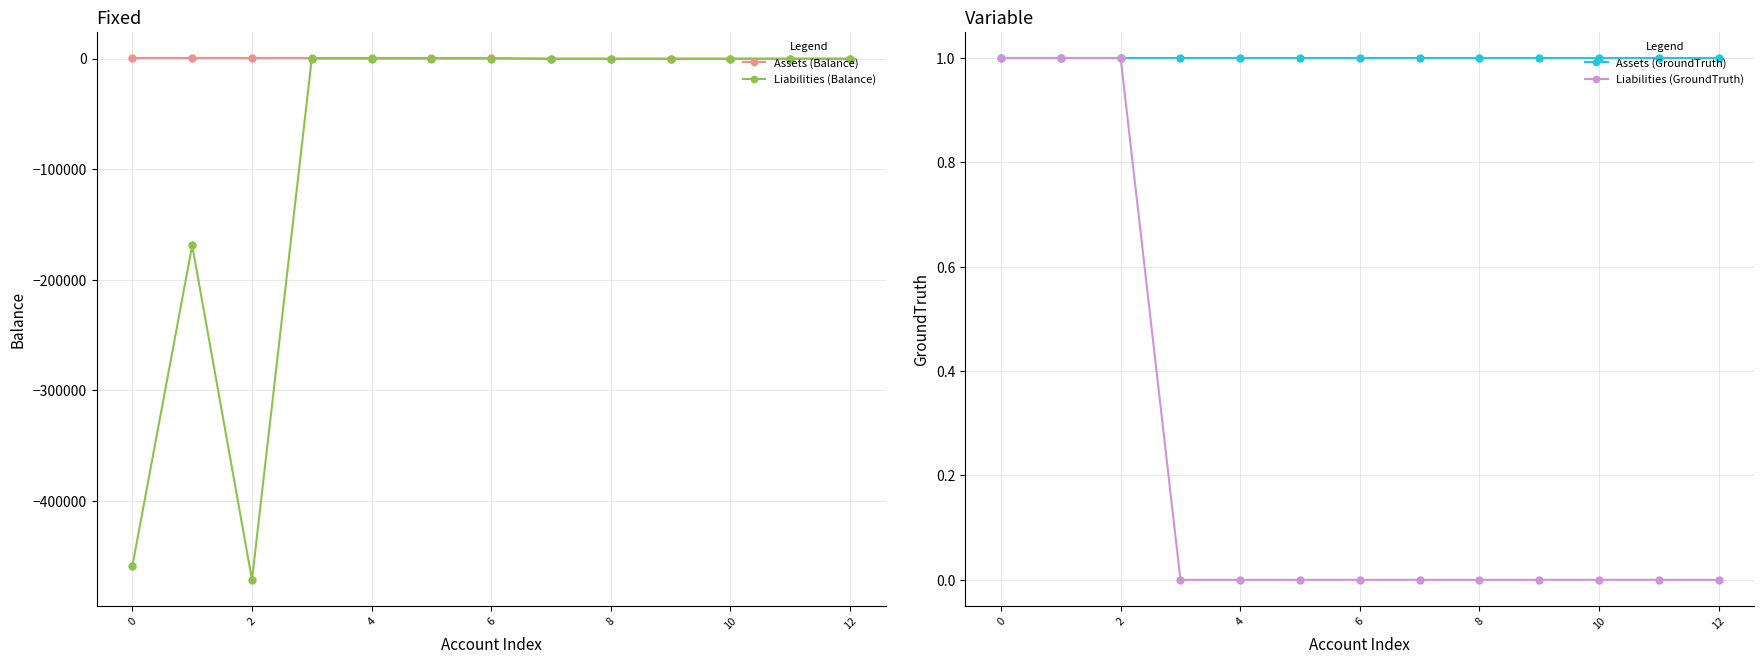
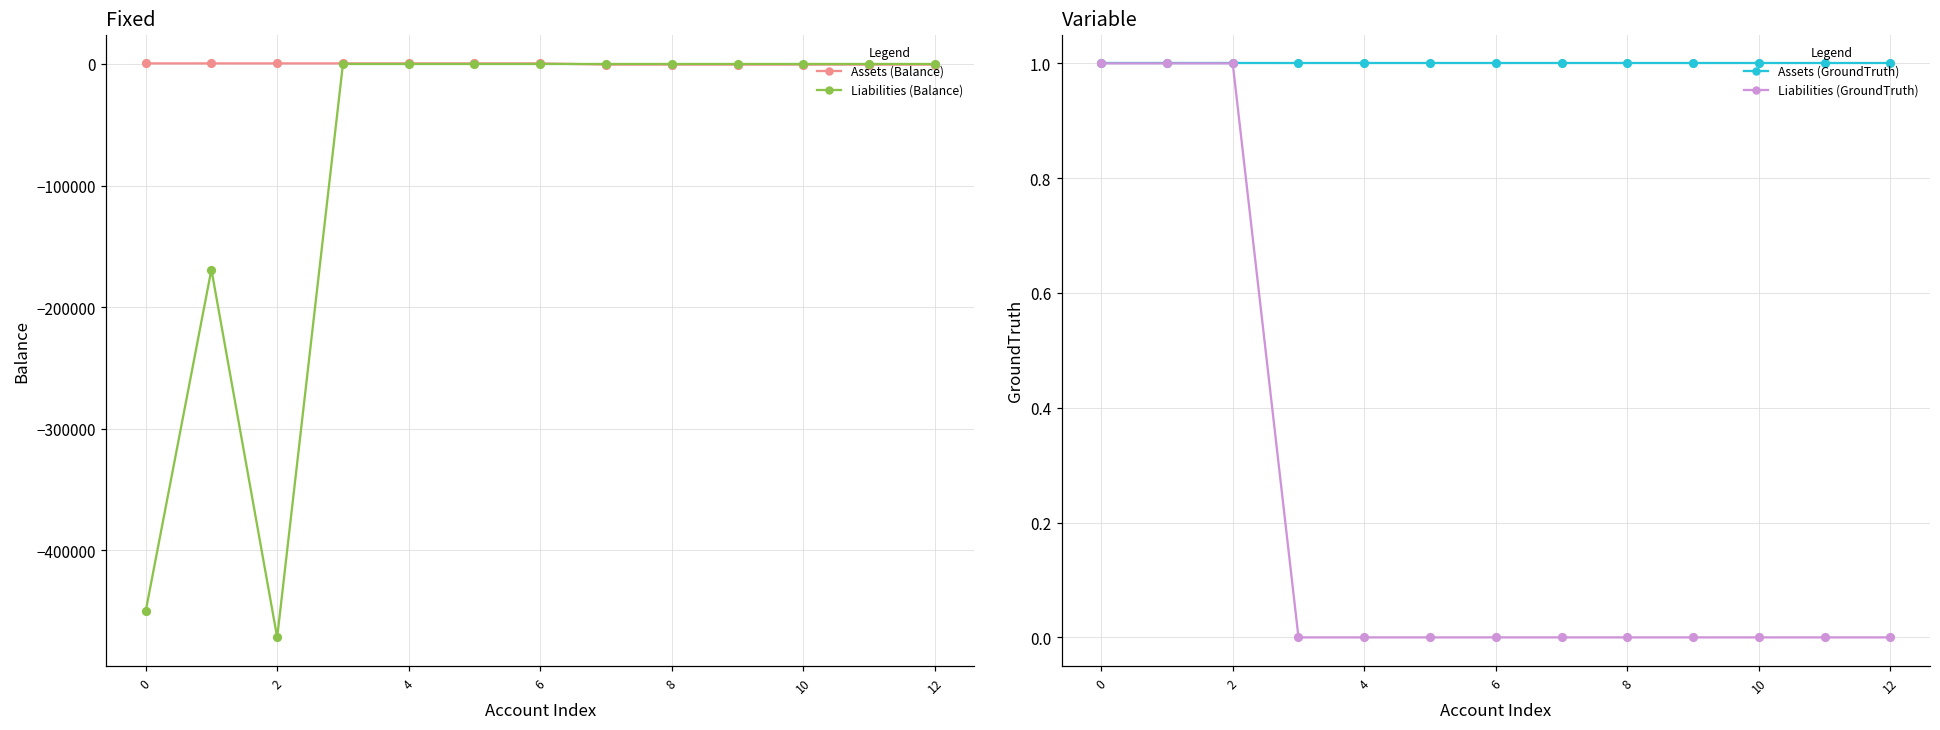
Fixed, Liabilities (Balance), 0: -459000 -> -450000
